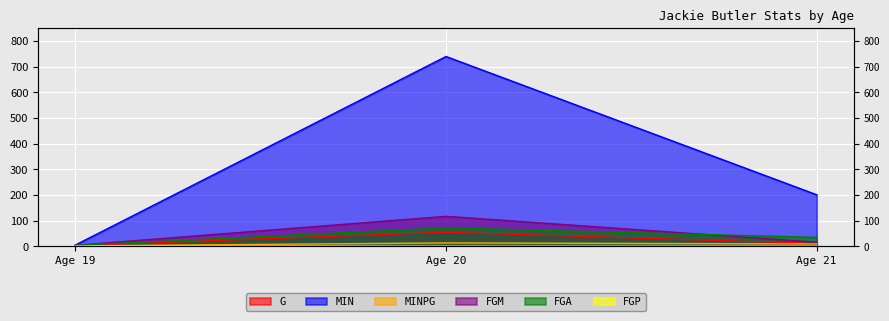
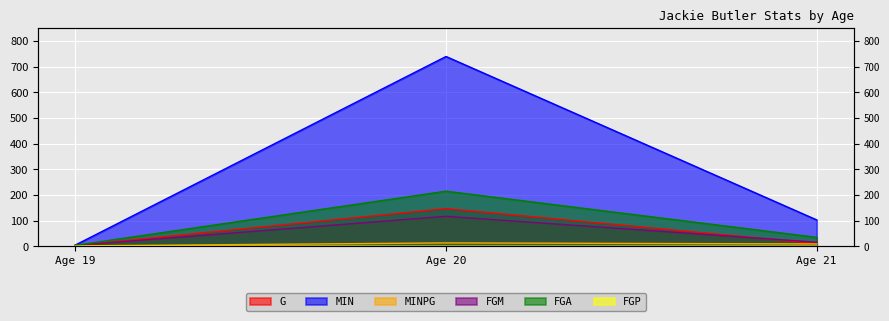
G, Age 20: 60 -> 150
FGA, Age 20: 70 -> 220
MIN, Age 21: 200 -> 100
